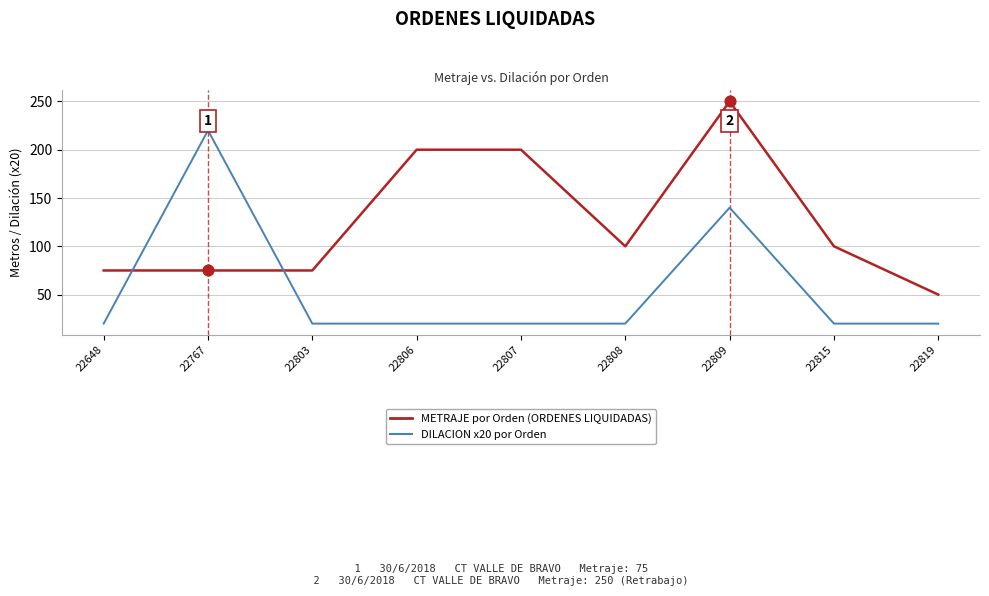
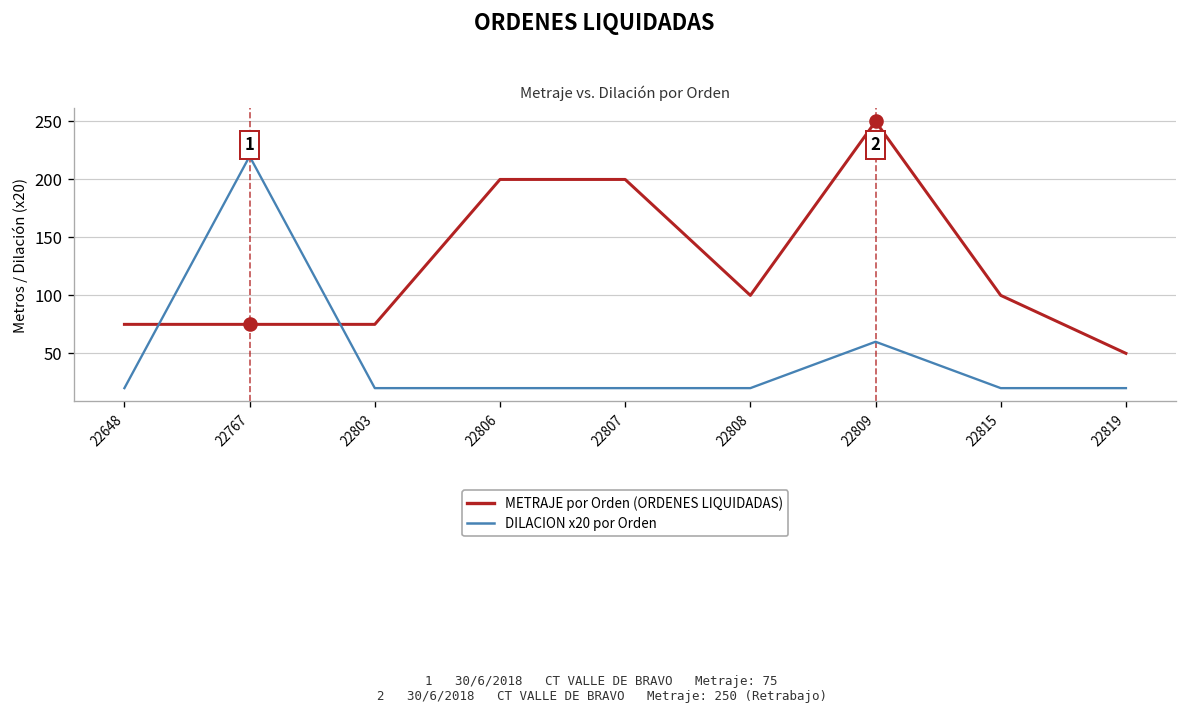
DILACION x20 por Orden, 22809: 140 -> 60
